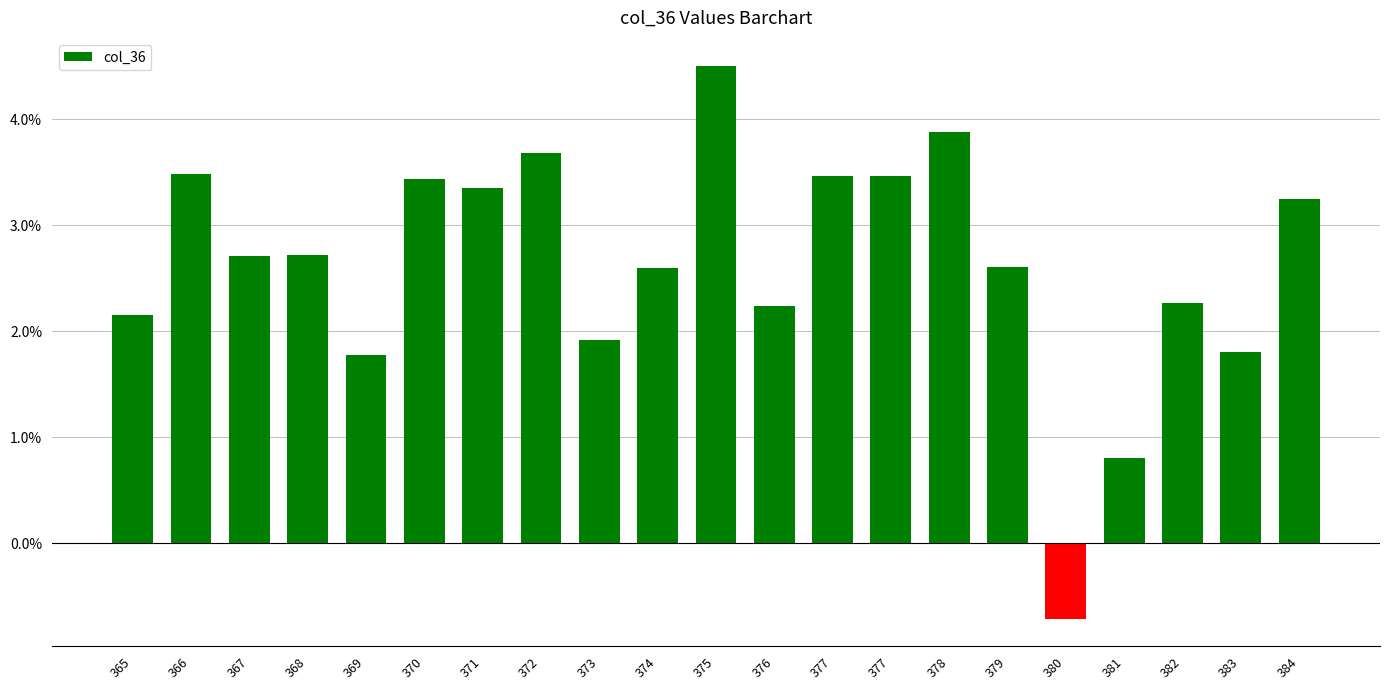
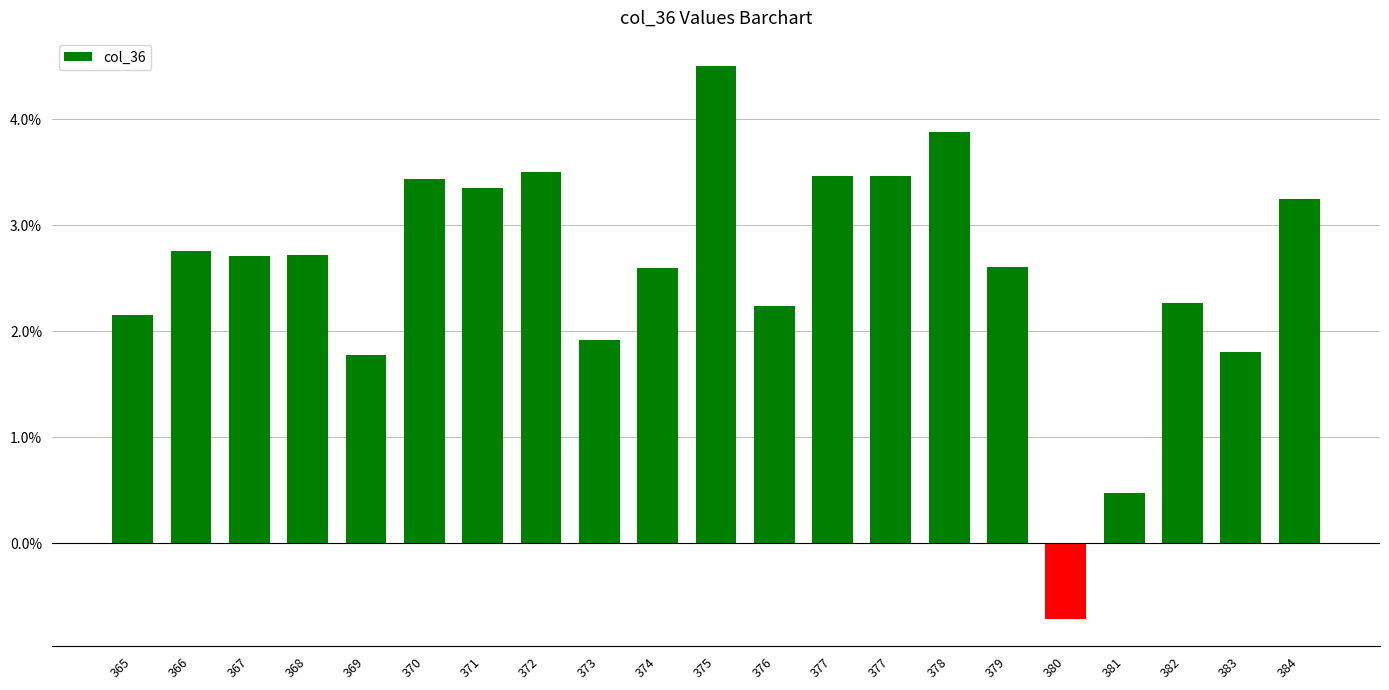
366: 3.49% -> 2.75%
372: 3.69% -> 3.50%
381: 0.81% -> 0.47%
